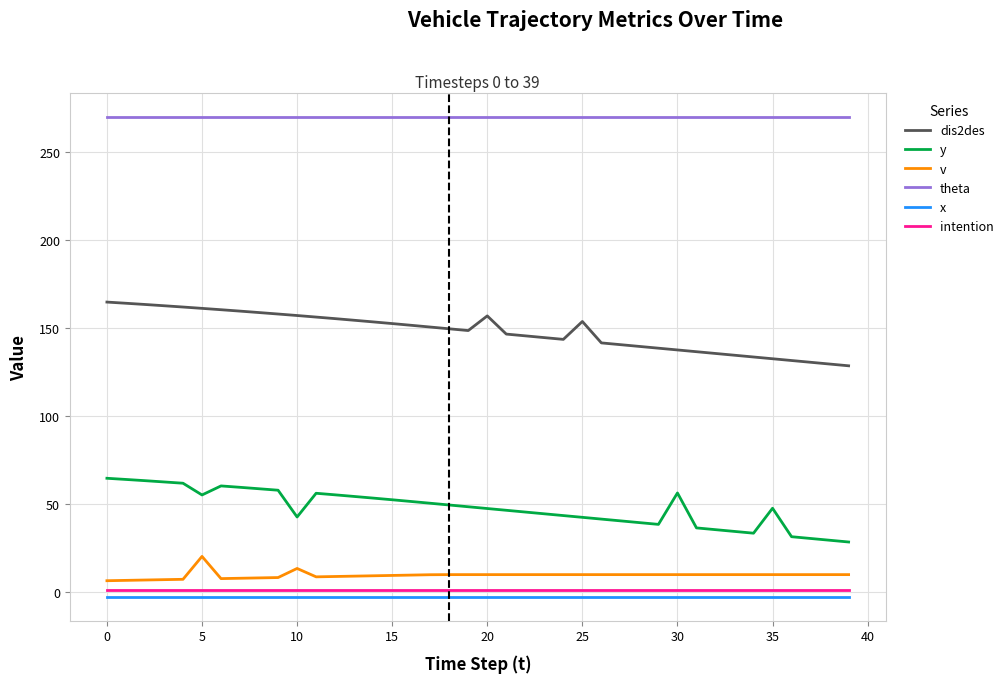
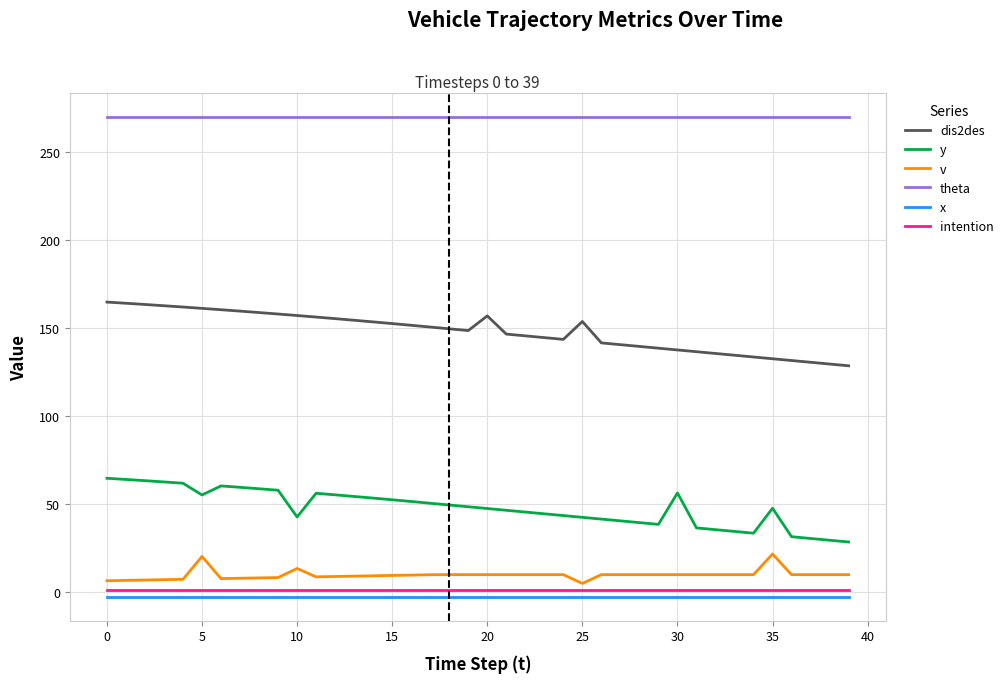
v, 25: 10 -> 5
v, 35: 10 -> 22
